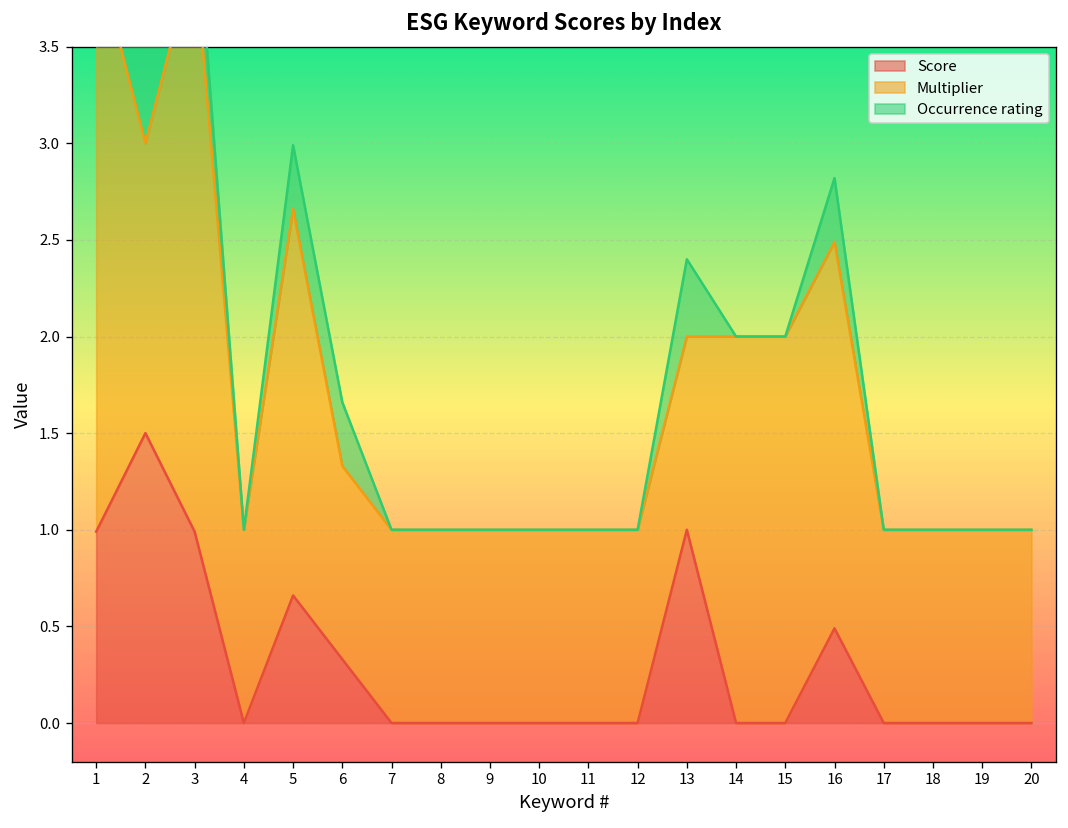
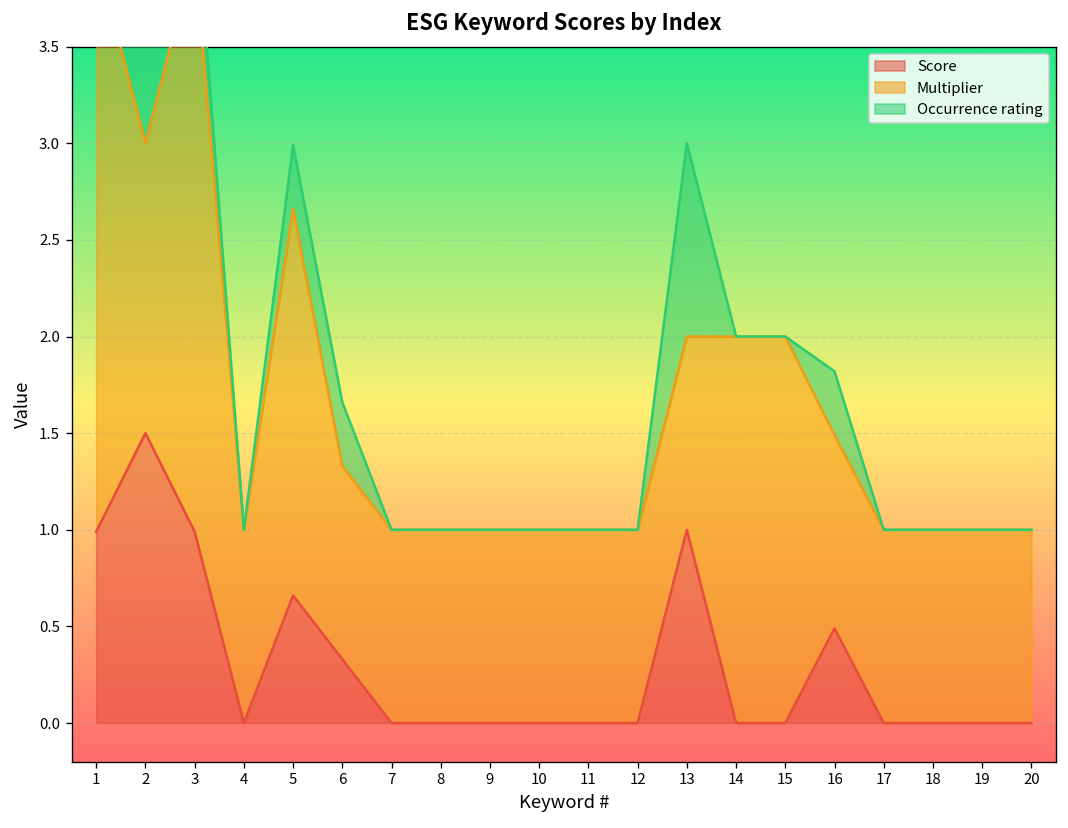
Occurrence rating, 13: 0.4 -> 1.0
Multiplier, 16: 2 -> 1
